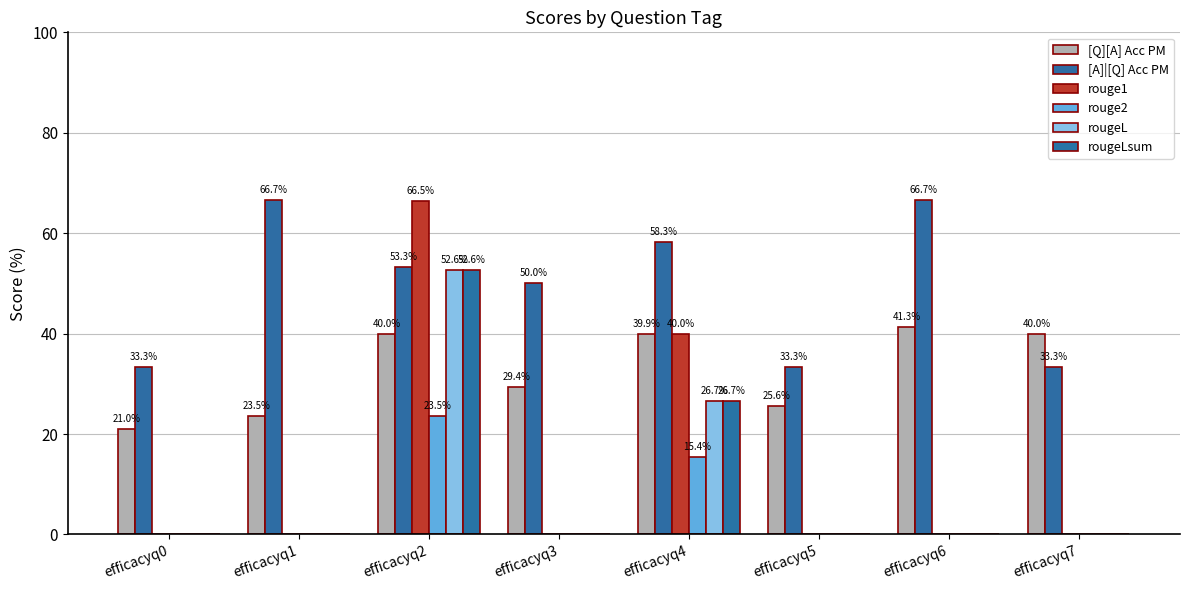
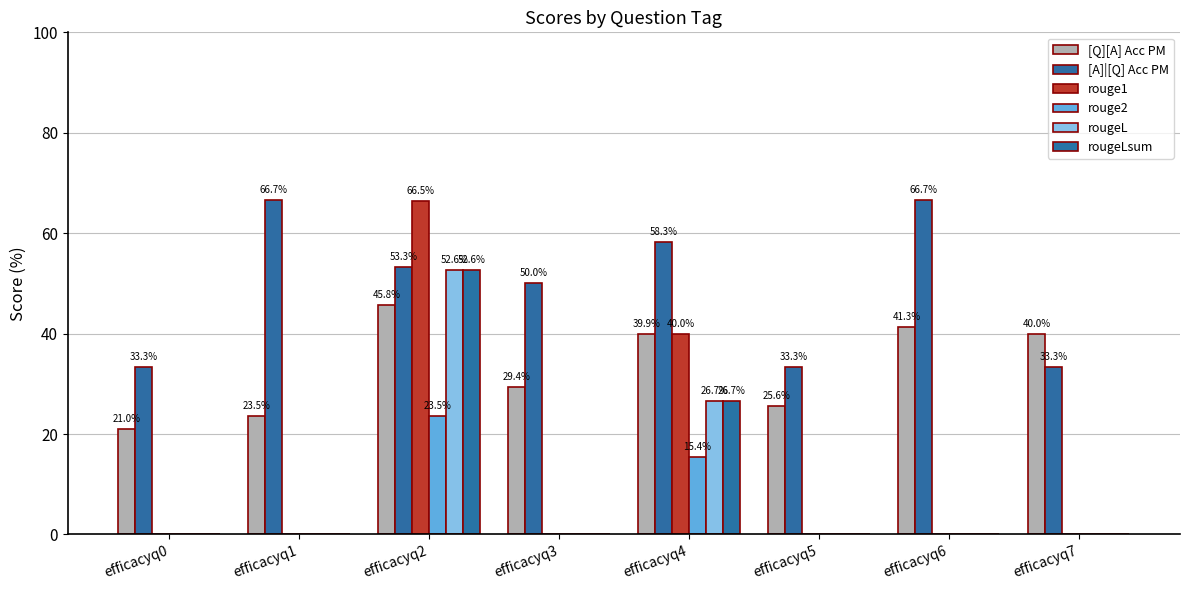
[Q][A] Acc PM, efficacyq2: 40.0% -> 45.8%
